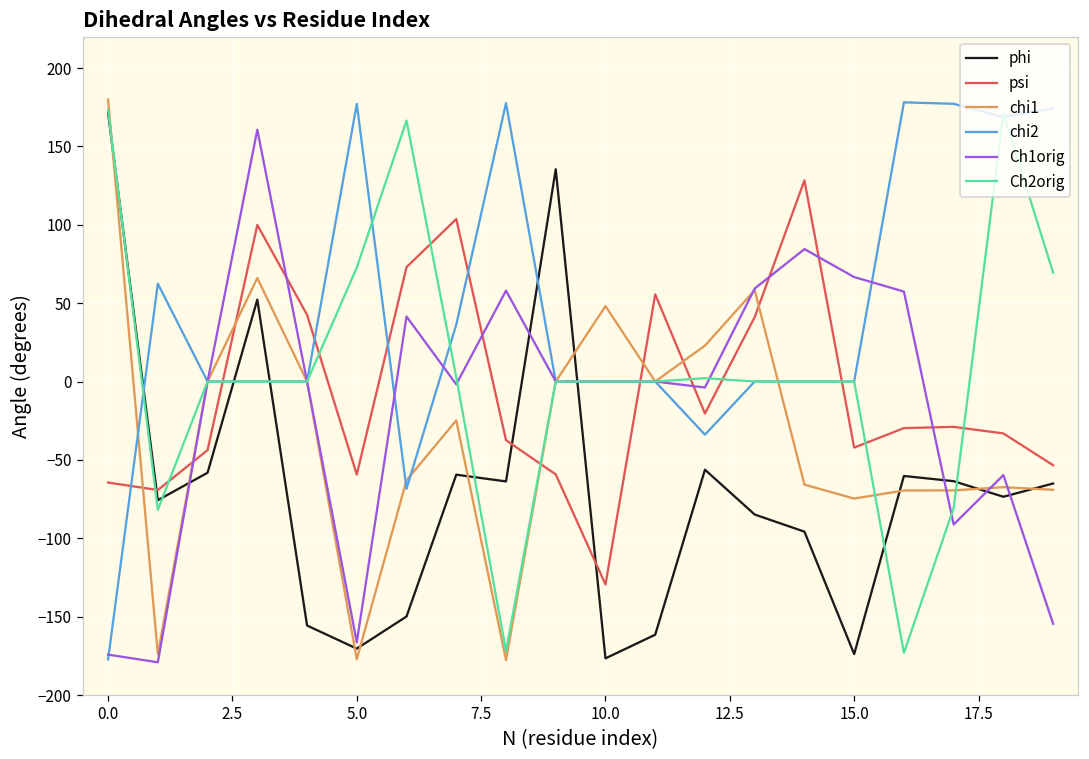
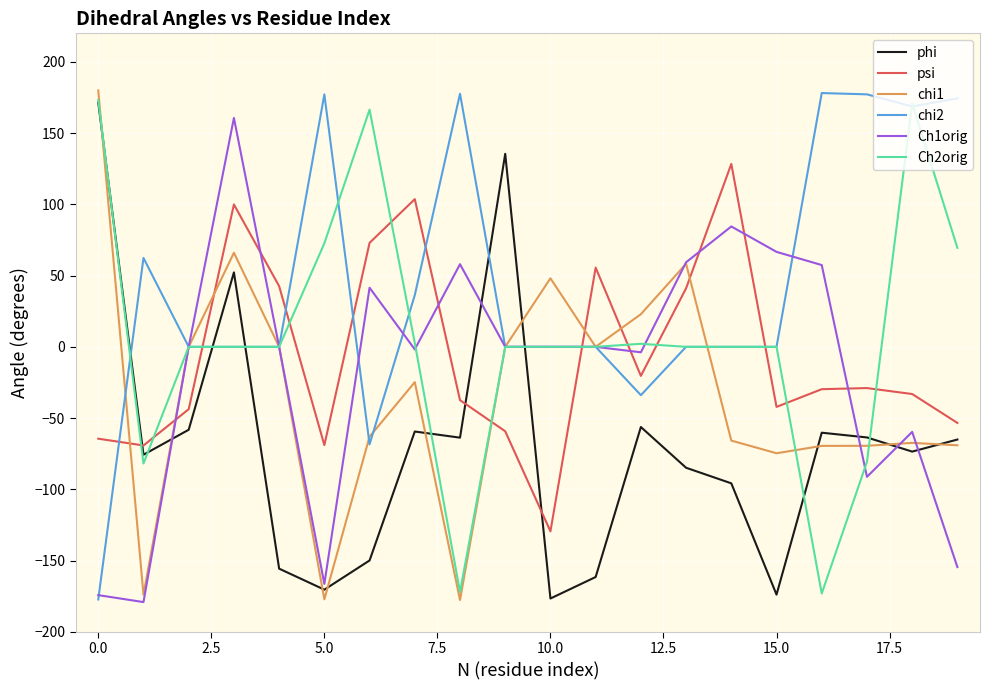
psi, 5.0: -59 -> -69
